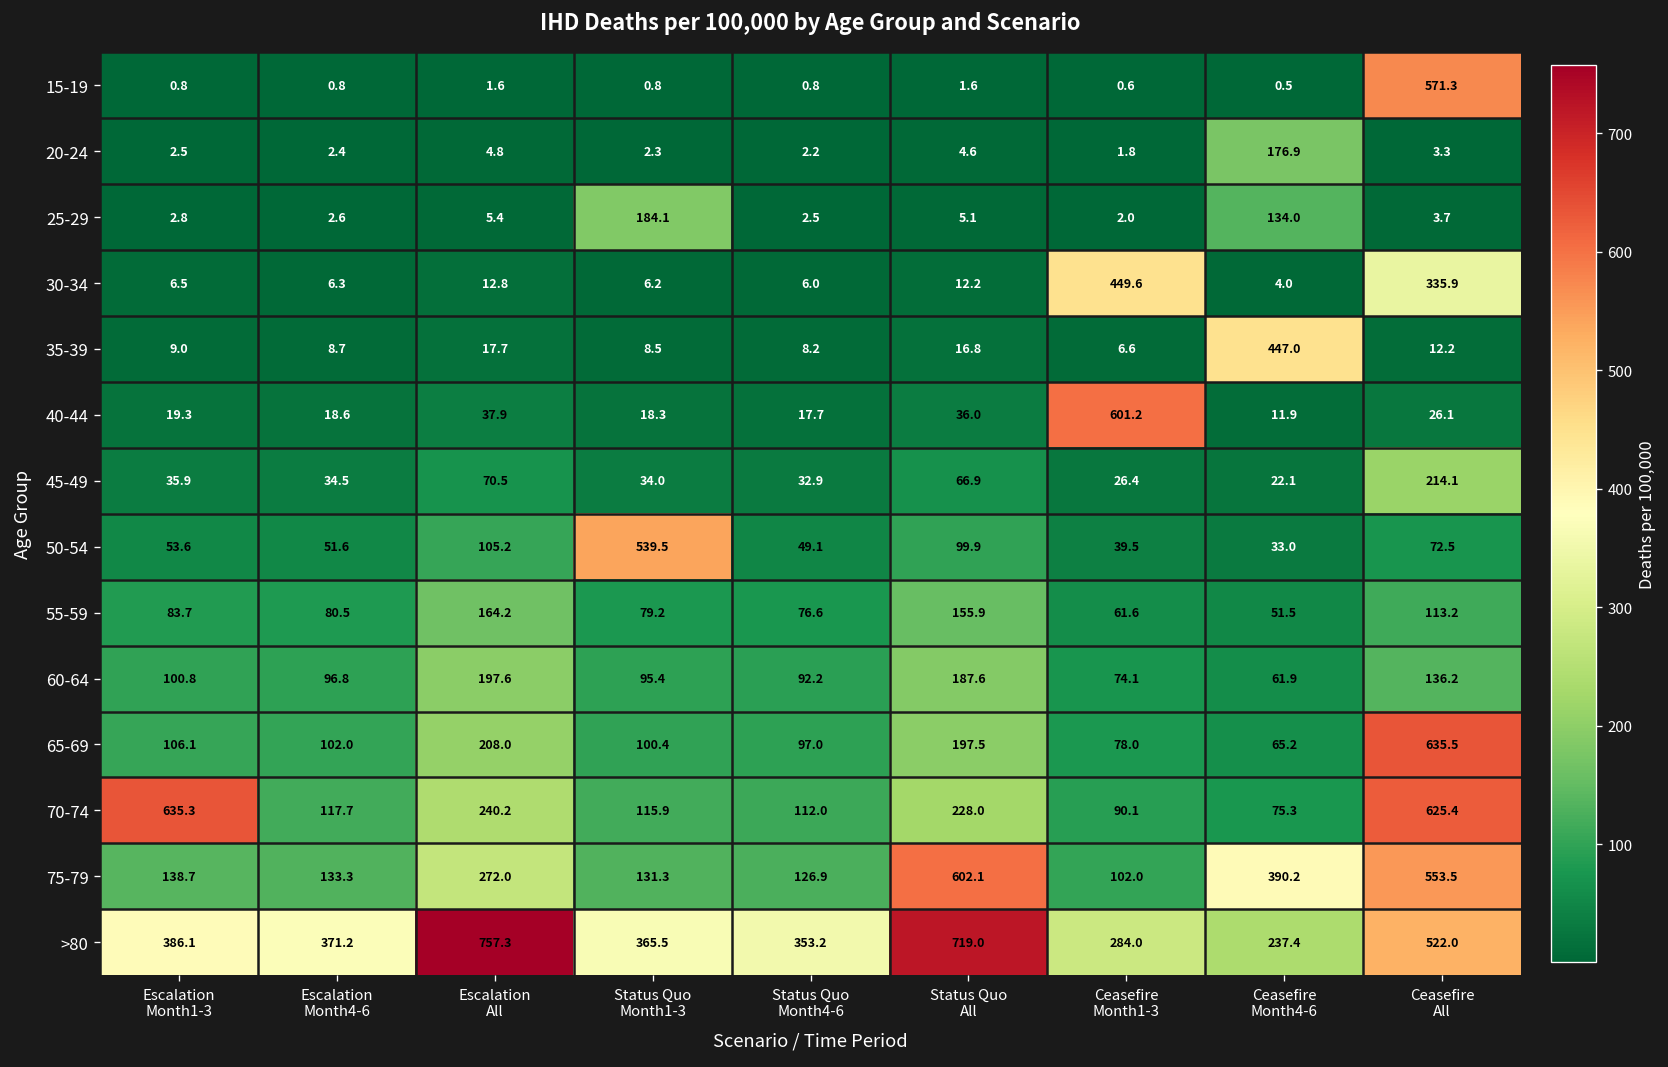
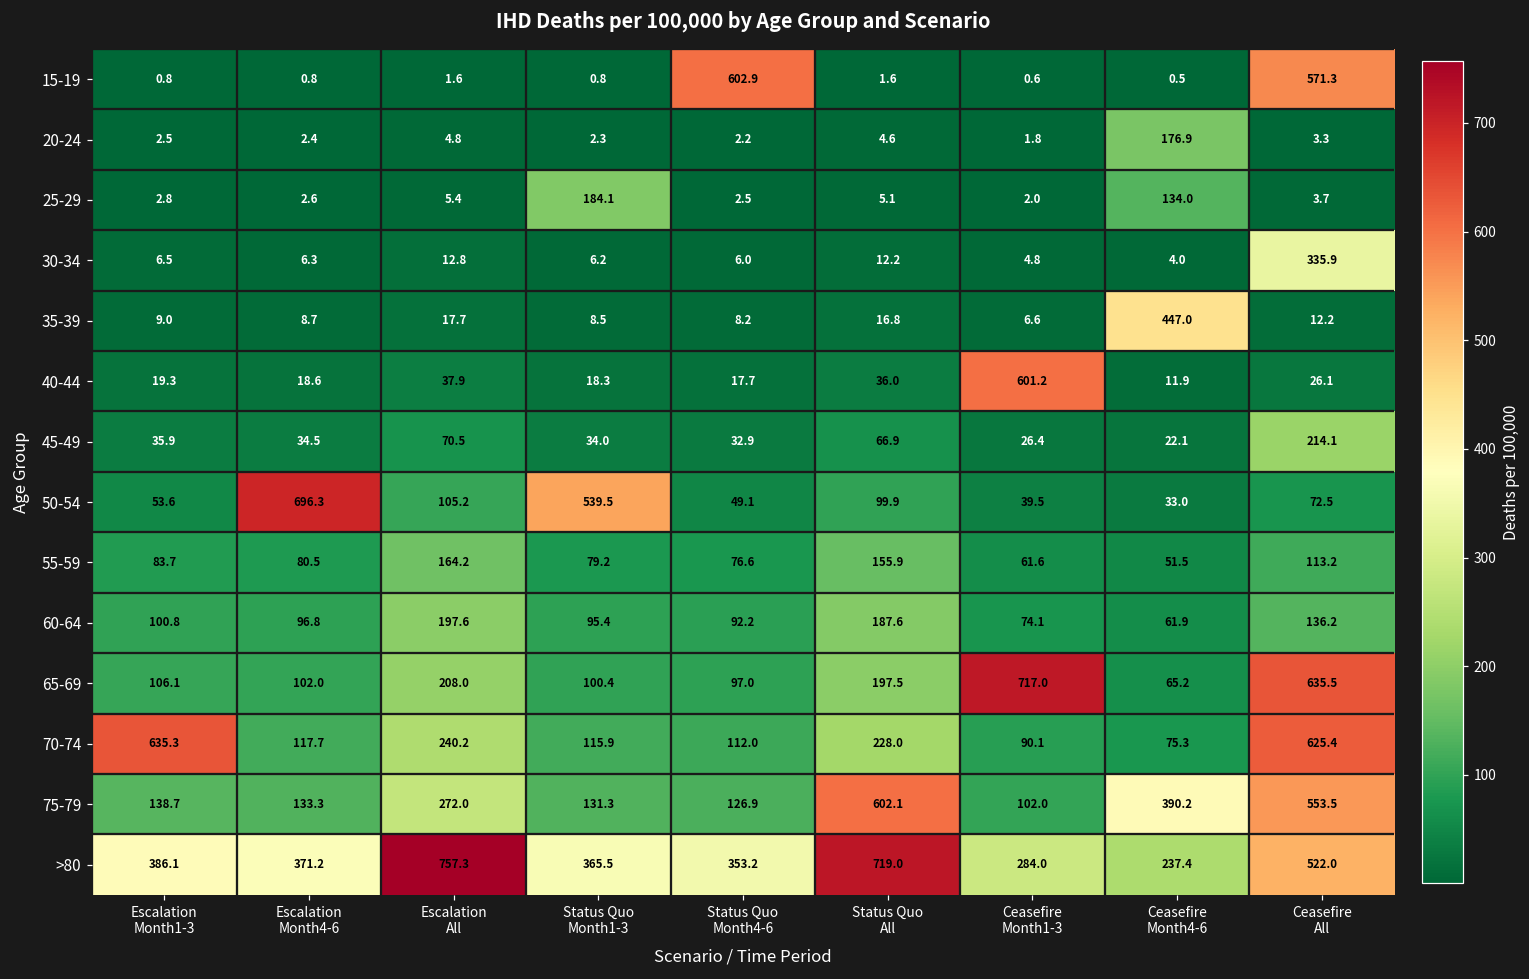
15-19, Status Quo Month4-6: 0.8 -> 602.9
30-34, Ceasefire Month1-3: 449.6 -> 4.8
50-54, Escalation Month4-6: 51.6 -> 696.3
65-69, Ceasefire Month1-3: 78.0 -> 717.0
